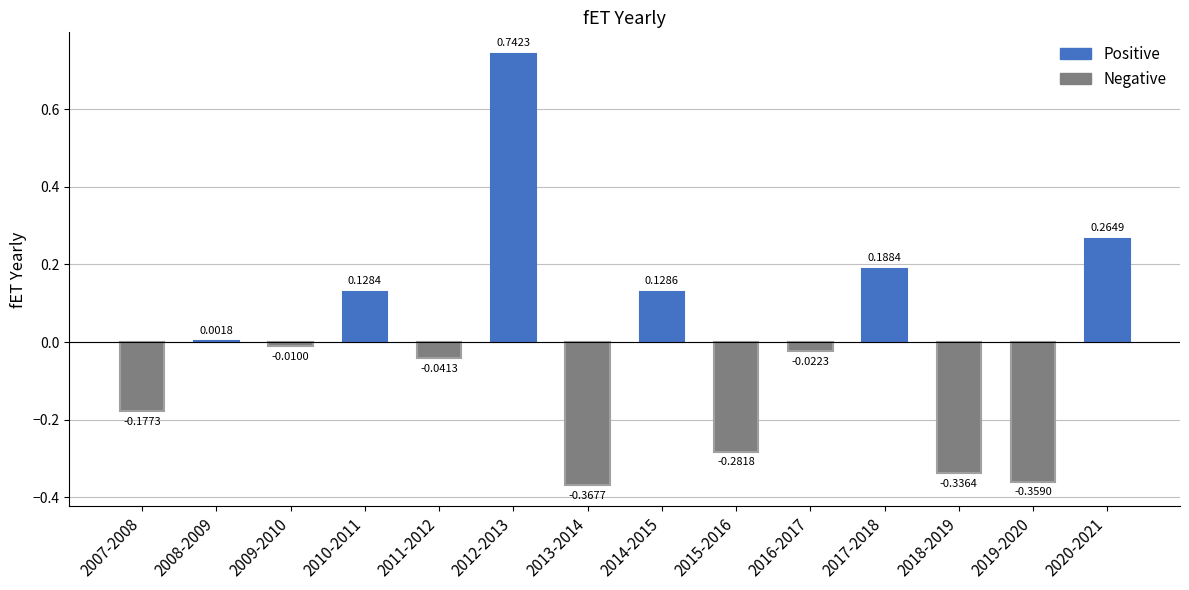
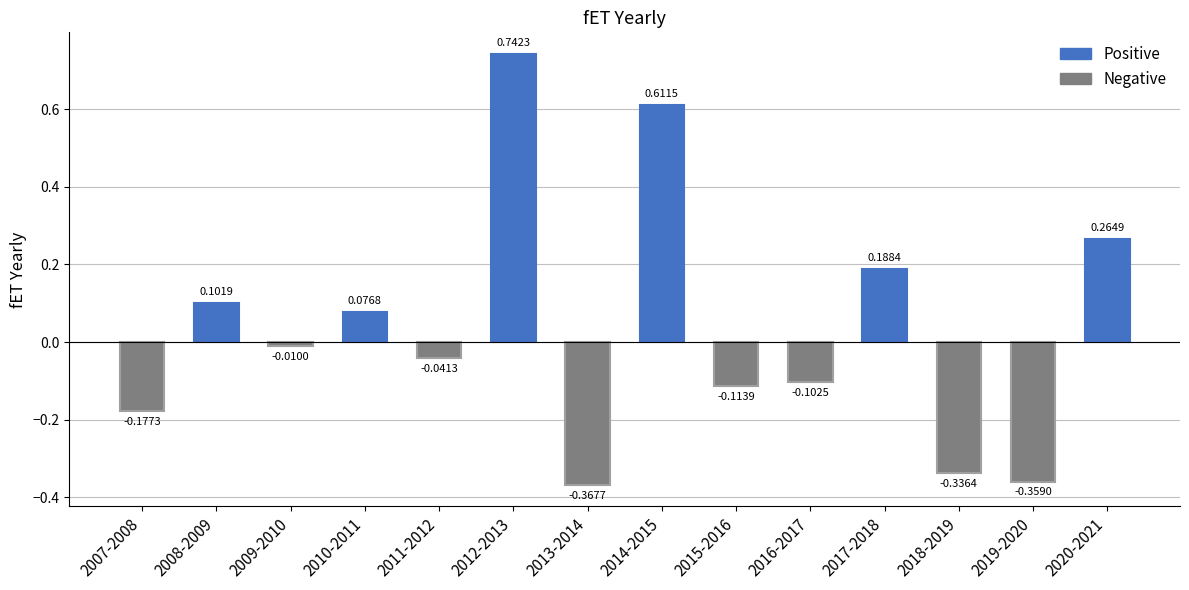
2008-2009: 0.0018 -> 0.1019
2010-2011: 0.1284 -> 0.0768
2014-2015: 0.1286 -> 0.6115
2015-2016: -0.2818 -> -0.1139
2016-2017: -0.0223 -> -0.1025
